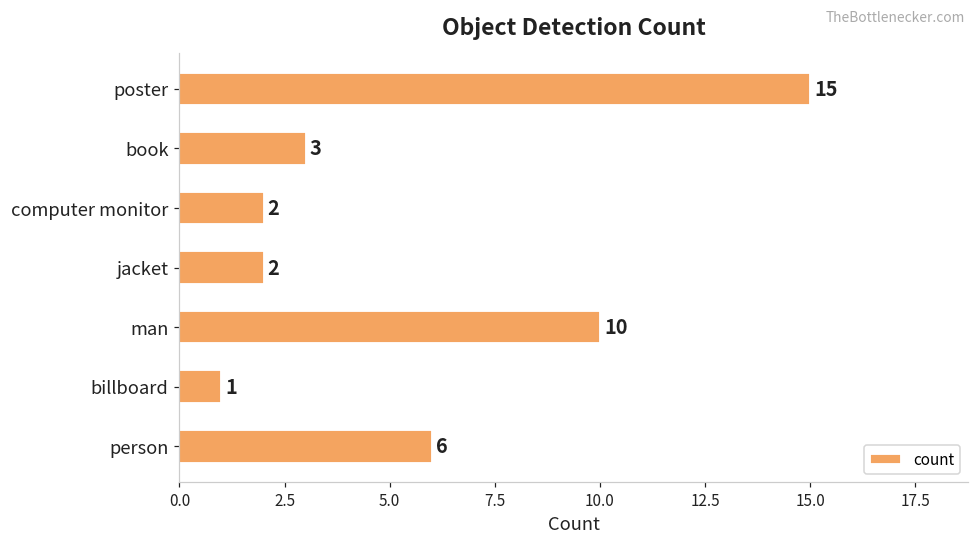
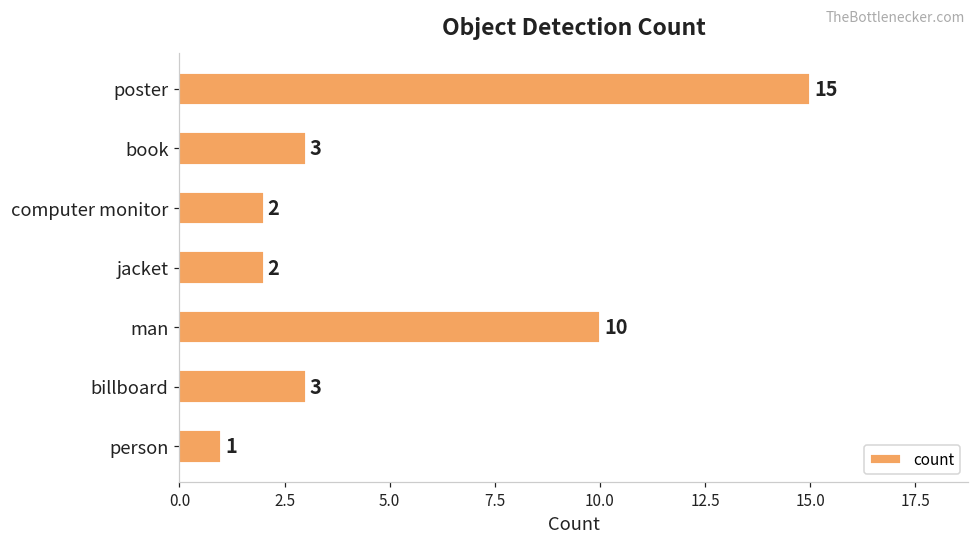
billboard: 1 -> 3
person: 6 -> 1
